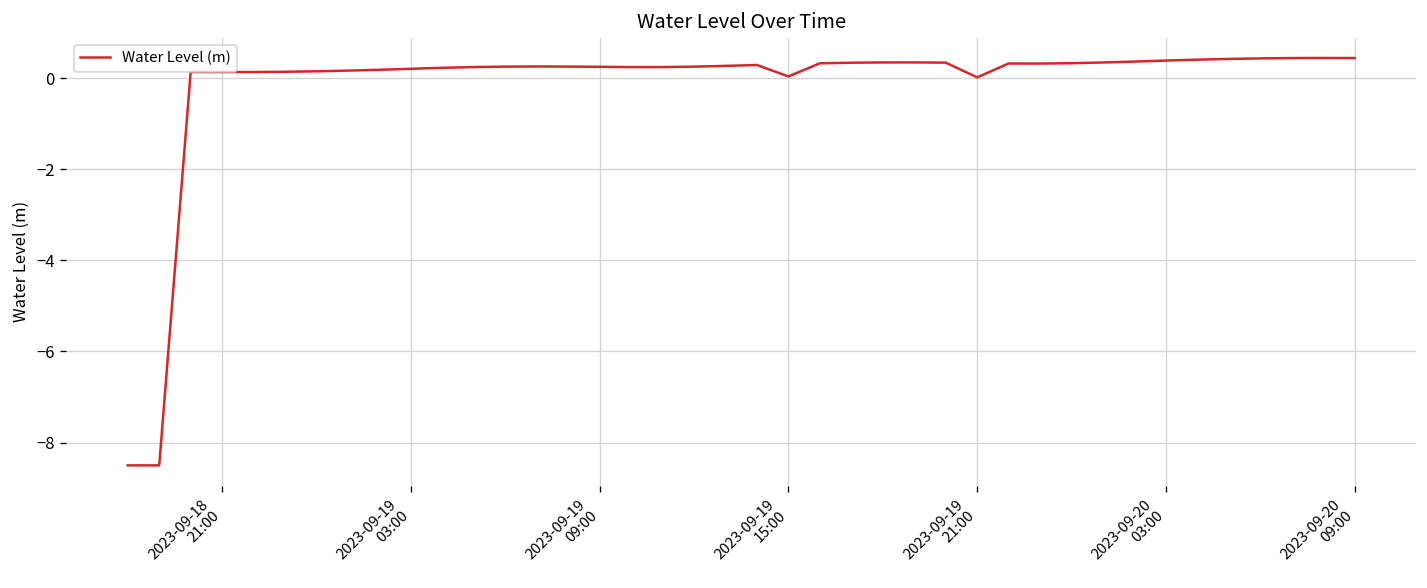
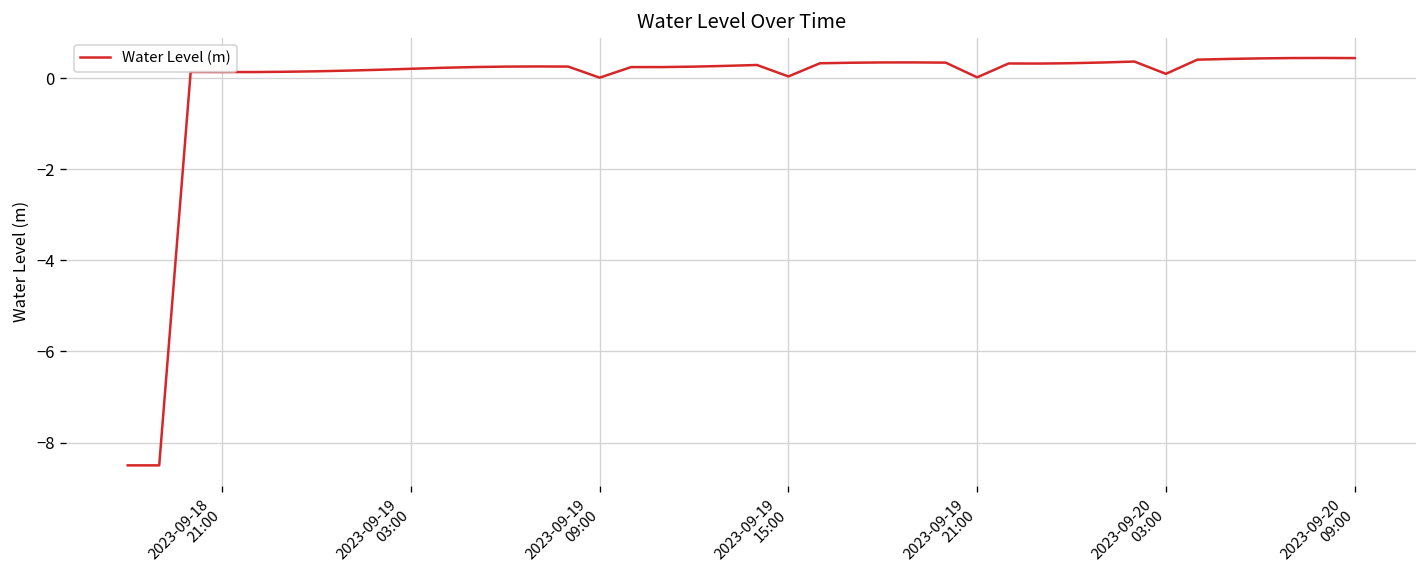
2023-09-19 09:00: 0.2 -> 0.0
2023-09-20 03:00: 0.4 -> 0.1
